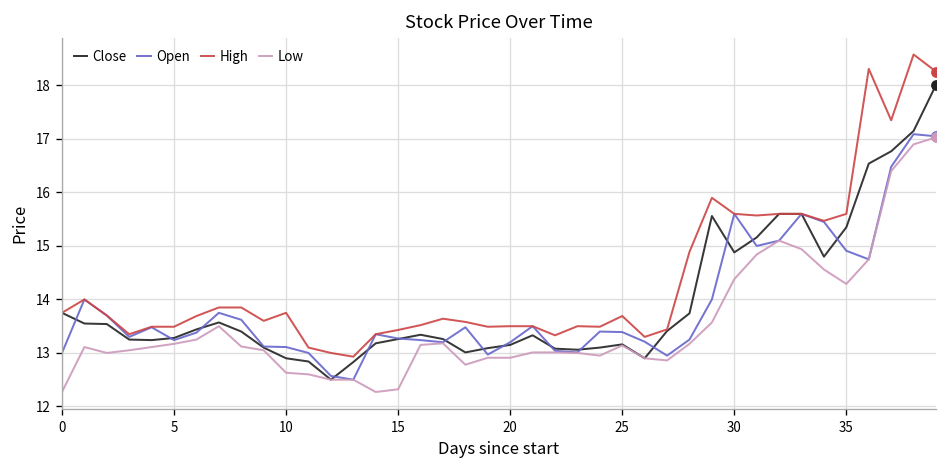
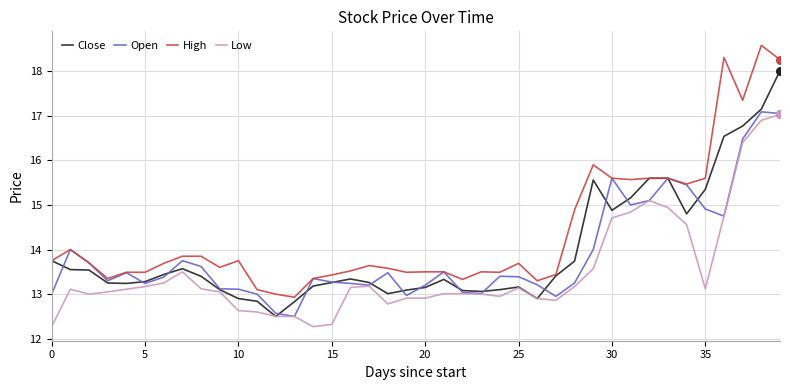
Low, 30: 14.4 -> 14.7
Low, 35: 14.3 -> 13.1
